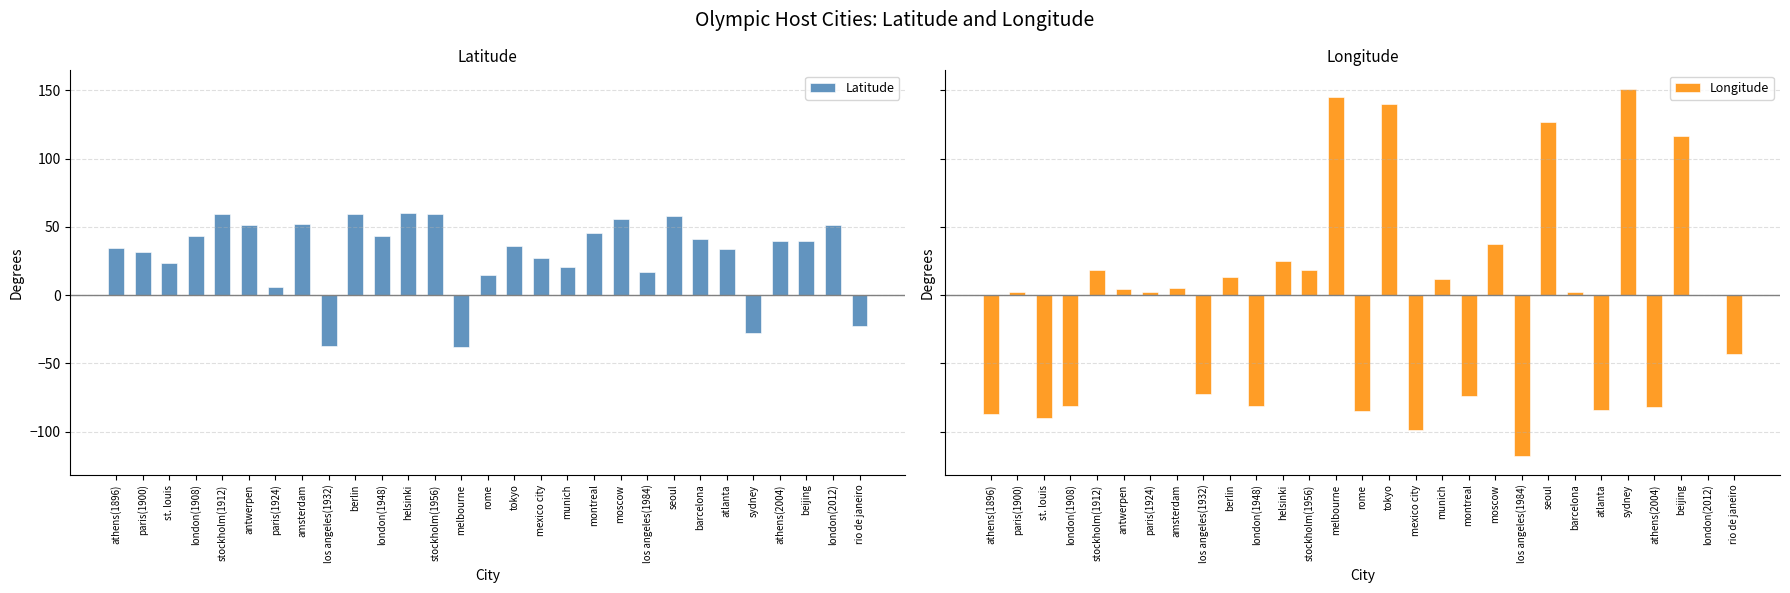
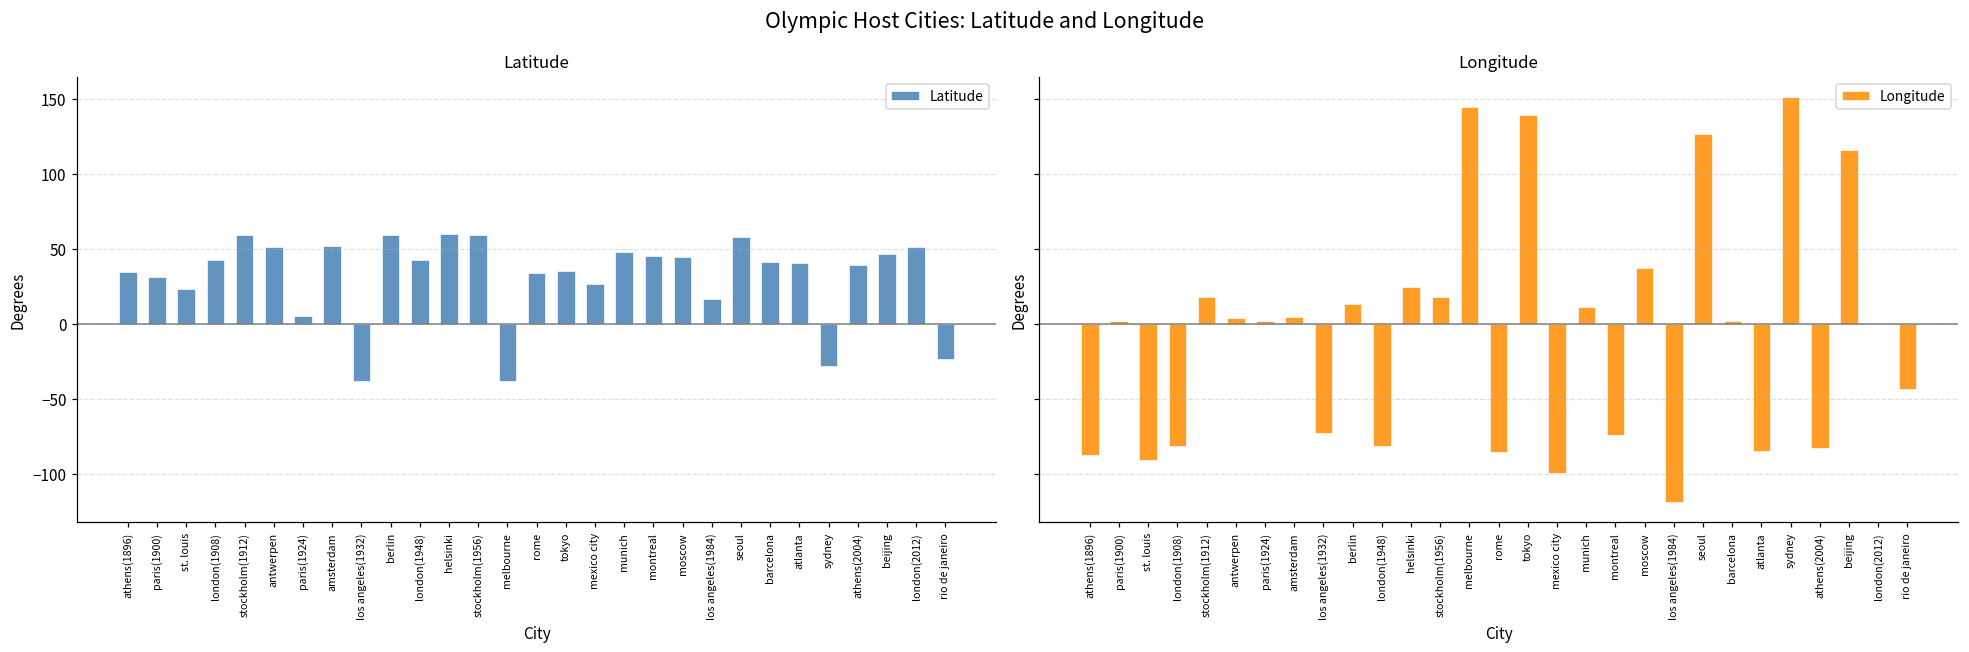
Latitude, rome: 15 -> 34
Latitude, munich: 21 -> 48
Latitude, moscow: 56 -> 45
Latitude, atlanta: 34 -> 41
Latitude, beijing: 40 -> 47
